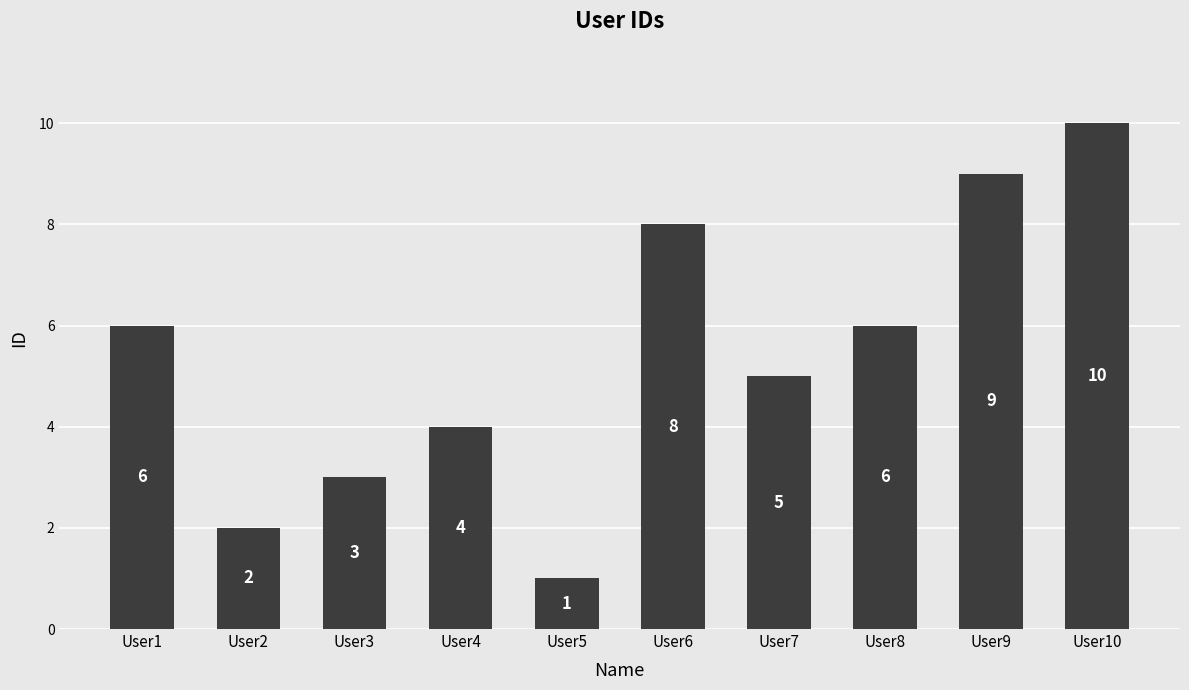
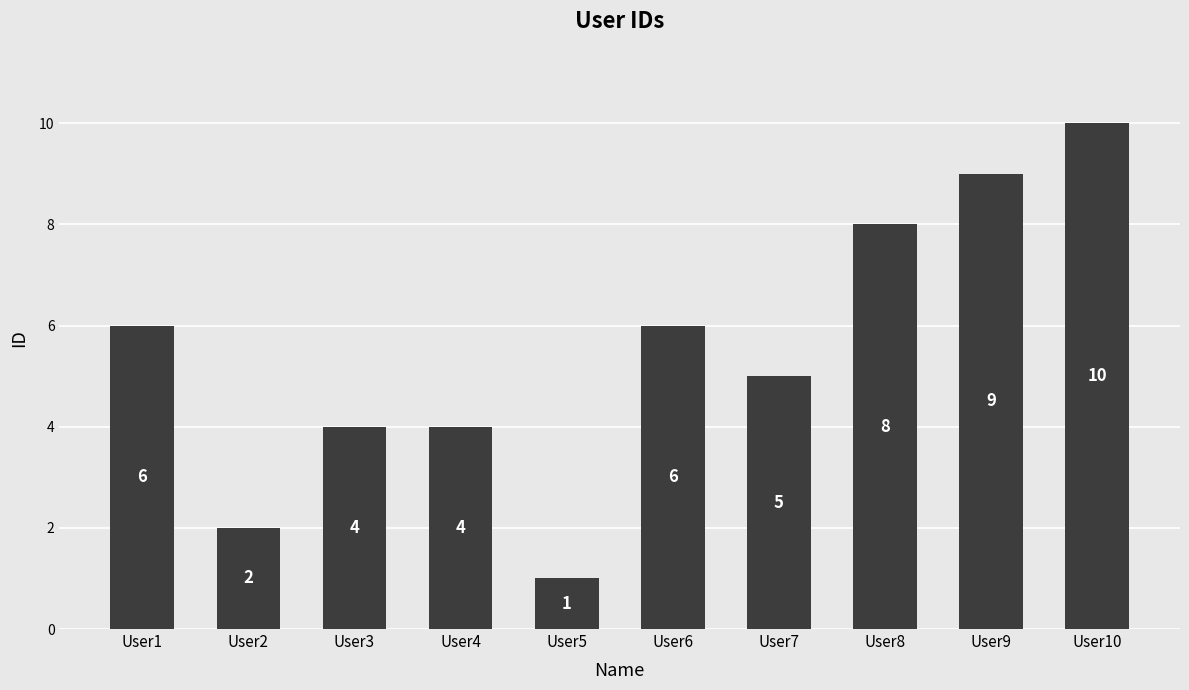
User3: 3 -> 4
User6: 8 -> 6
User8: 6 -> 8
